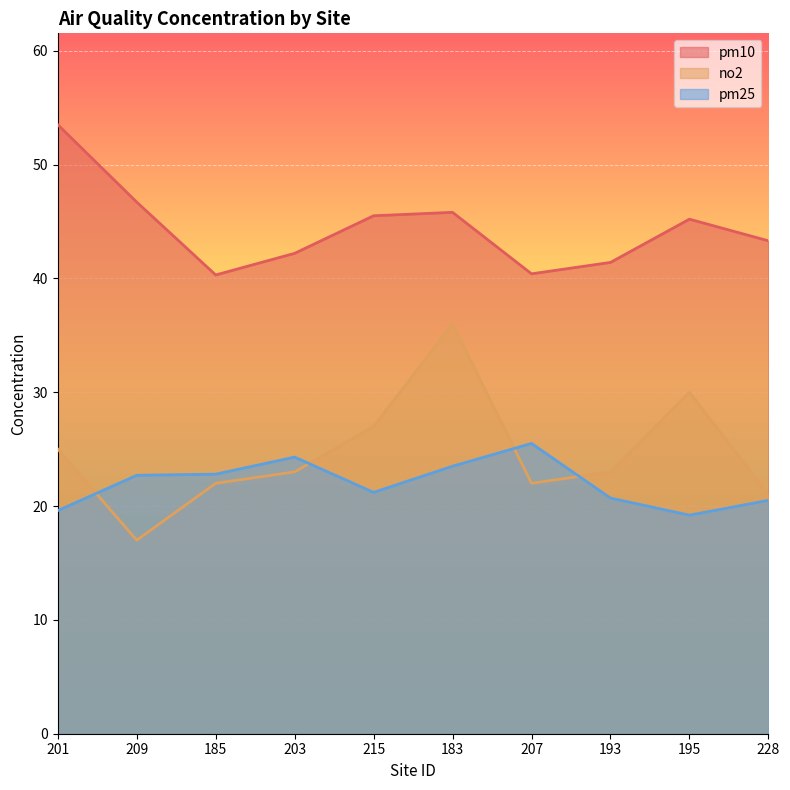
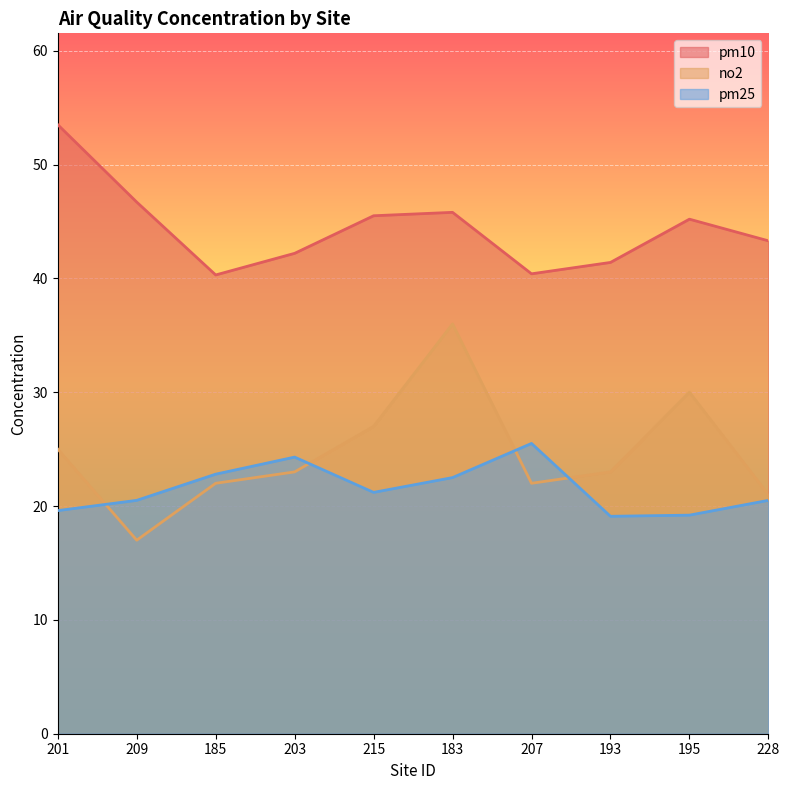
pm25, 209: 22.7 -> 20.5
pm25, 183: 23.5 -> 22.5
pm25, 193: 20.7 -> 19.1
